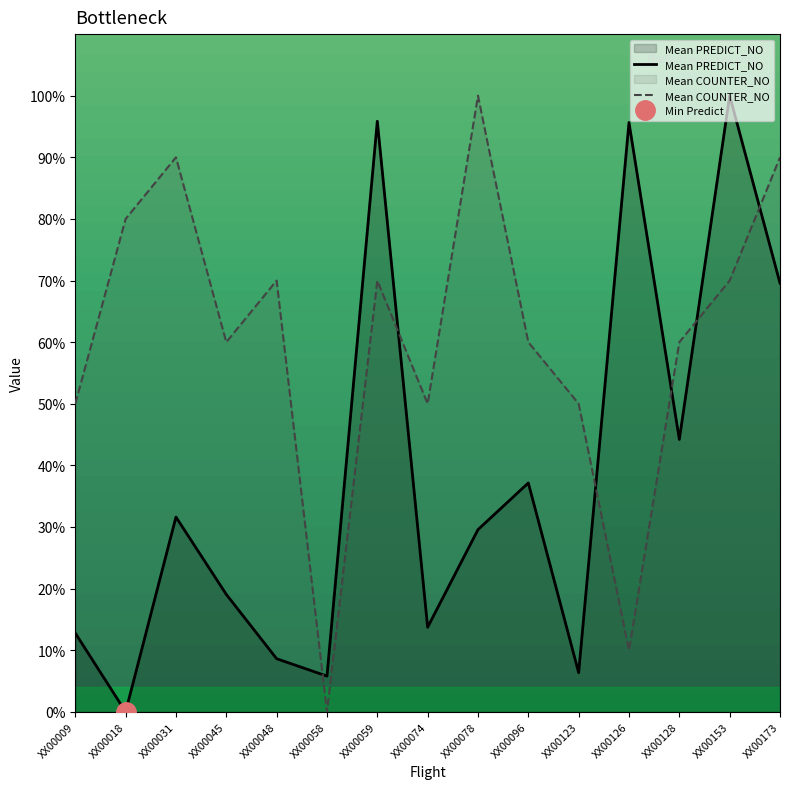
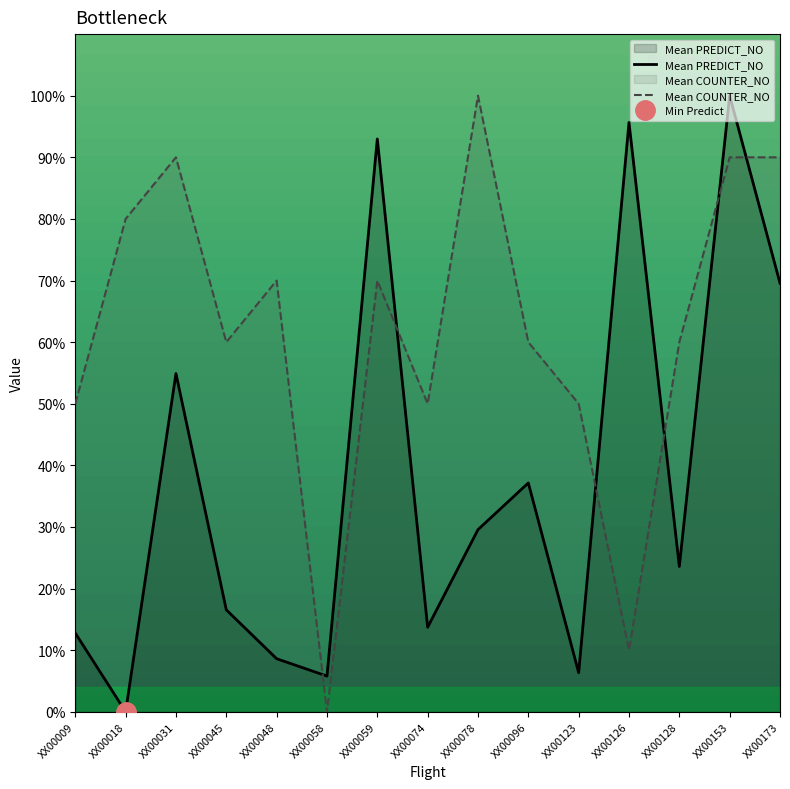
Mean PREDICT_NO, XX00031: 32% -> 55%
Mean PREDICT_NO, XX00045: 19% -> 17%
Mean PREDICT_NO, XX00059: 96% -> 93%
Mean PREDICT_NO, XX00128: 44% -> 24%
Mean COUNTER_NO, XX00153: 70% -> 90%
